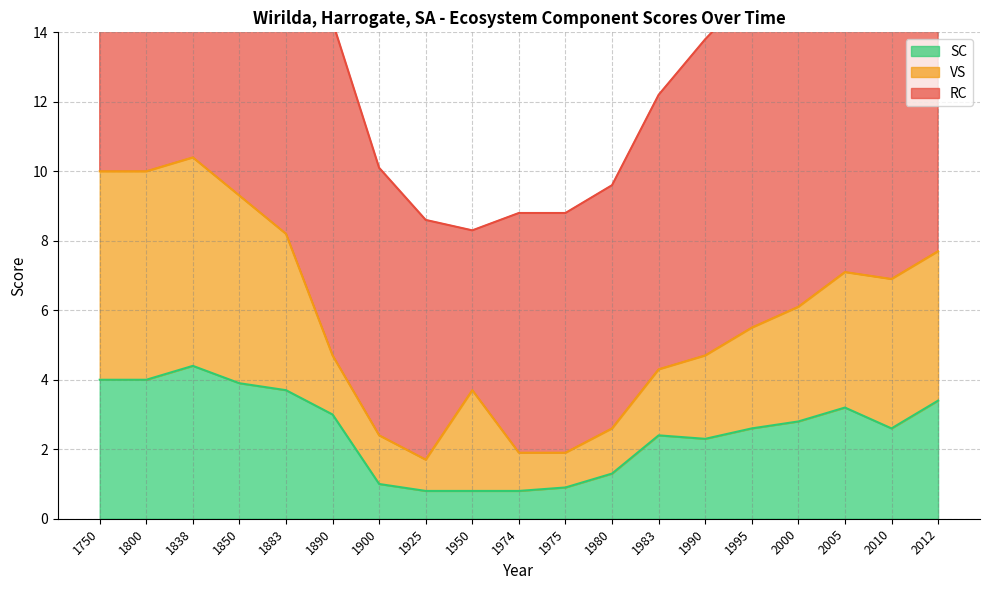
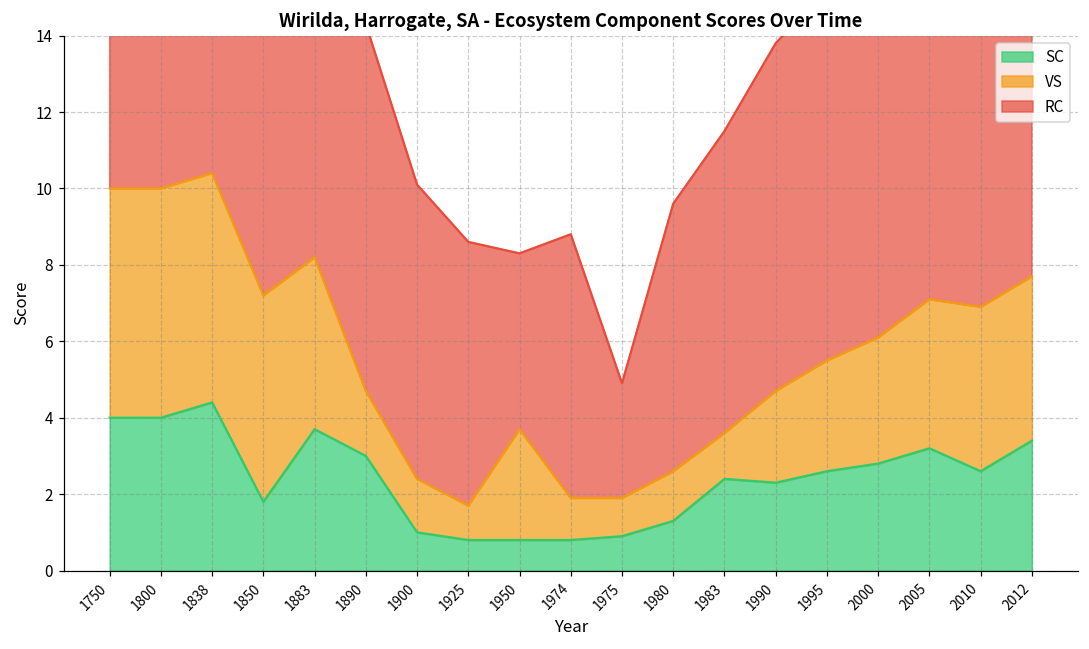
SC, 1850: 3.9 -> 1.8
RC, 1975: 6.9 -> 3.0
VS, 1983: 1.9 -> 1.2
